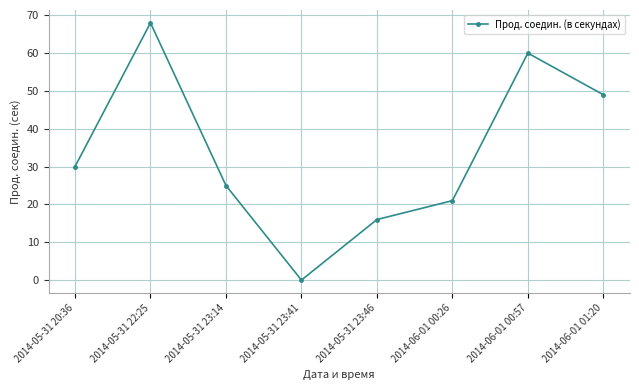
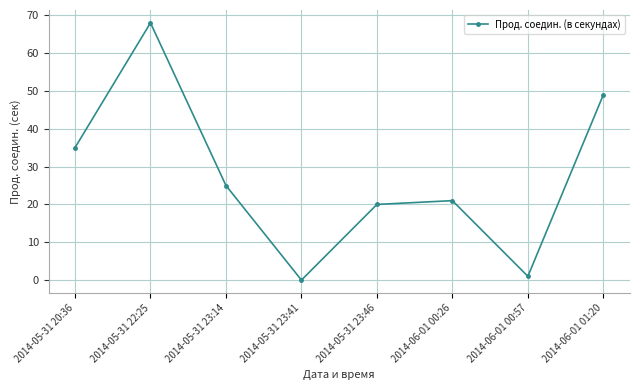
2014-05-31 20:36: 30 -> 35
2014-05-31 23:46: 16 -> 20
2014-06-01 00:57: 60 -> 1
